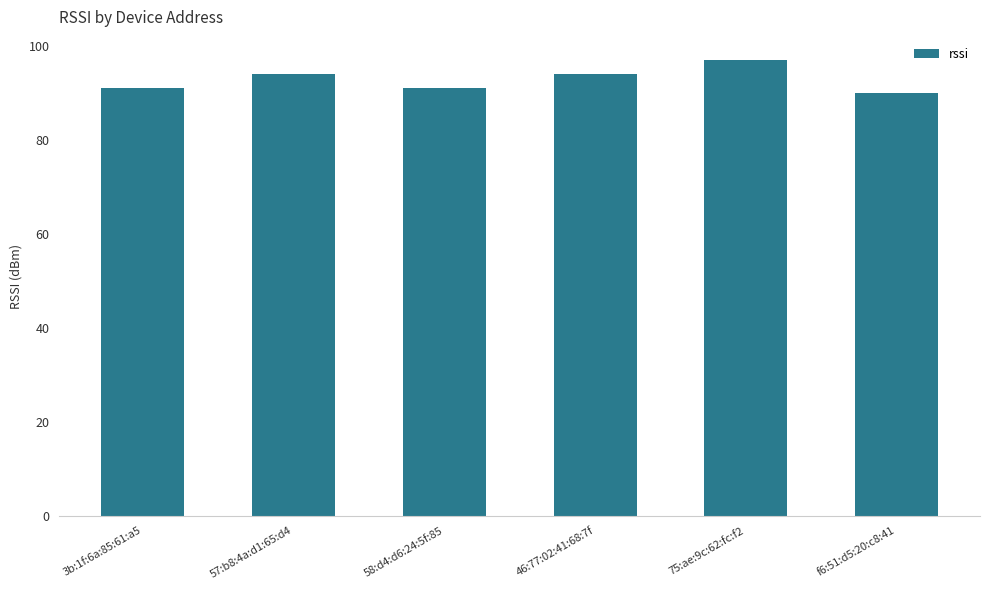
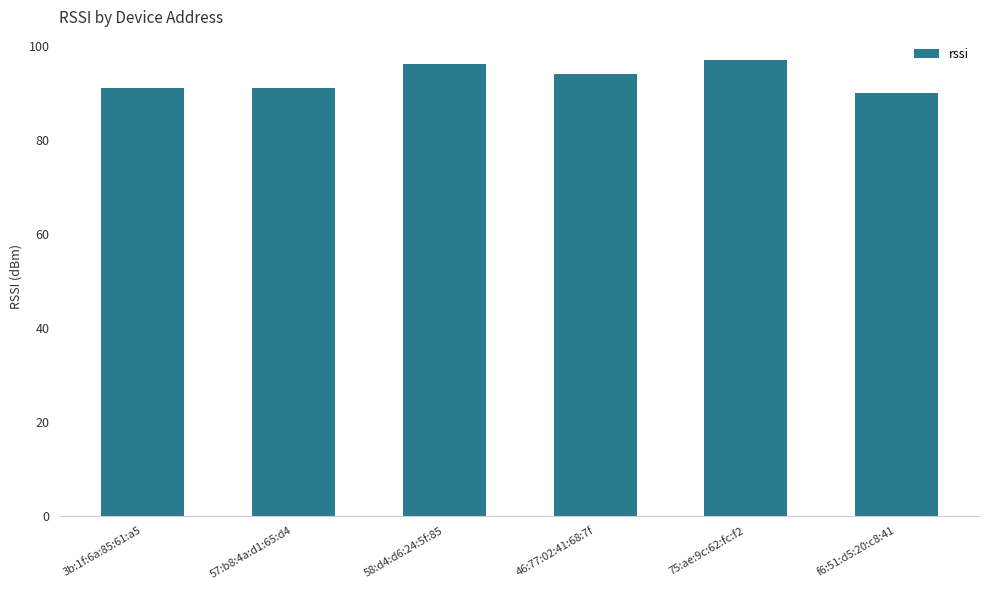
57:b8:4a:d1:65:d4: 94 -> 91
58:d4:d6:24:5f:85: 91 -> 96
